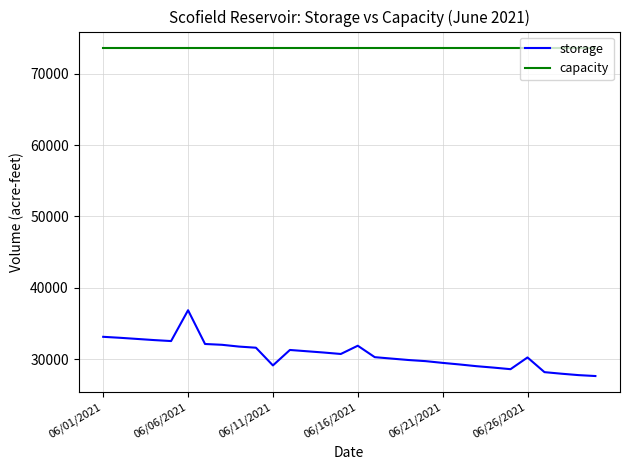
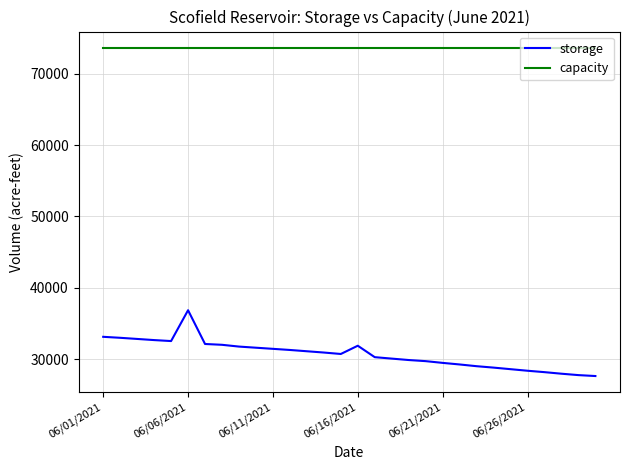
storage, 06/11/2021: 29000 -> 31000
storage, 06/26/2021: 30000 -> 28000
